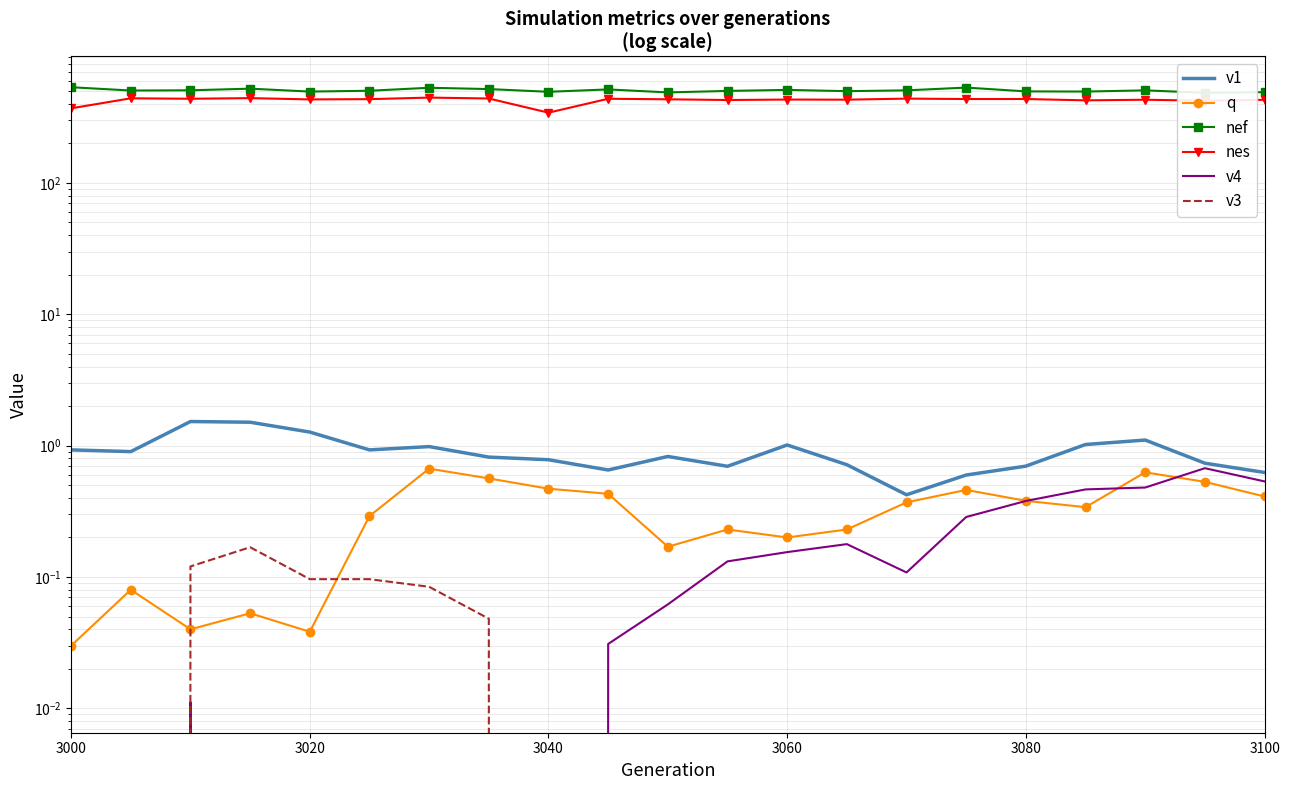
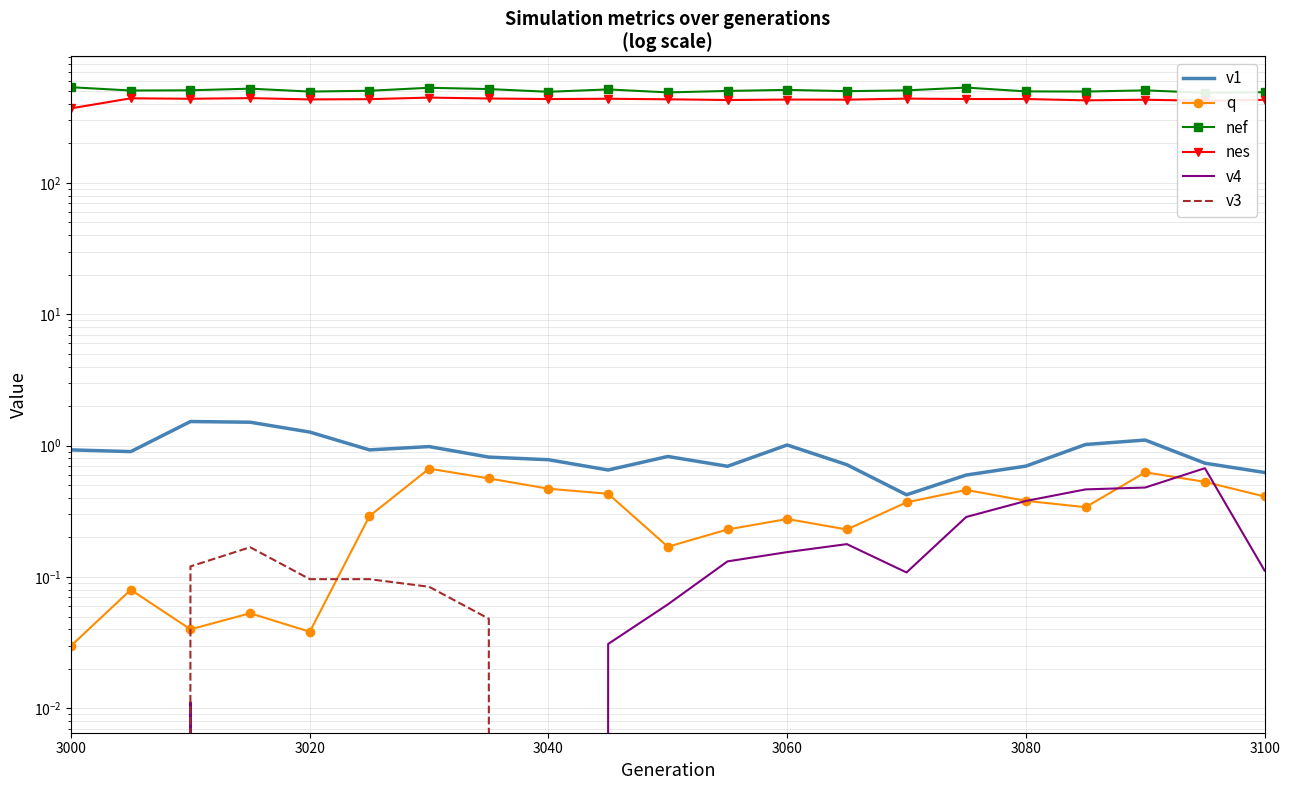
nes, 3040: 340 -> 430
q, 3060: 0.20 -> 0.28
v4, 3100: 0.53 -> 0.11
